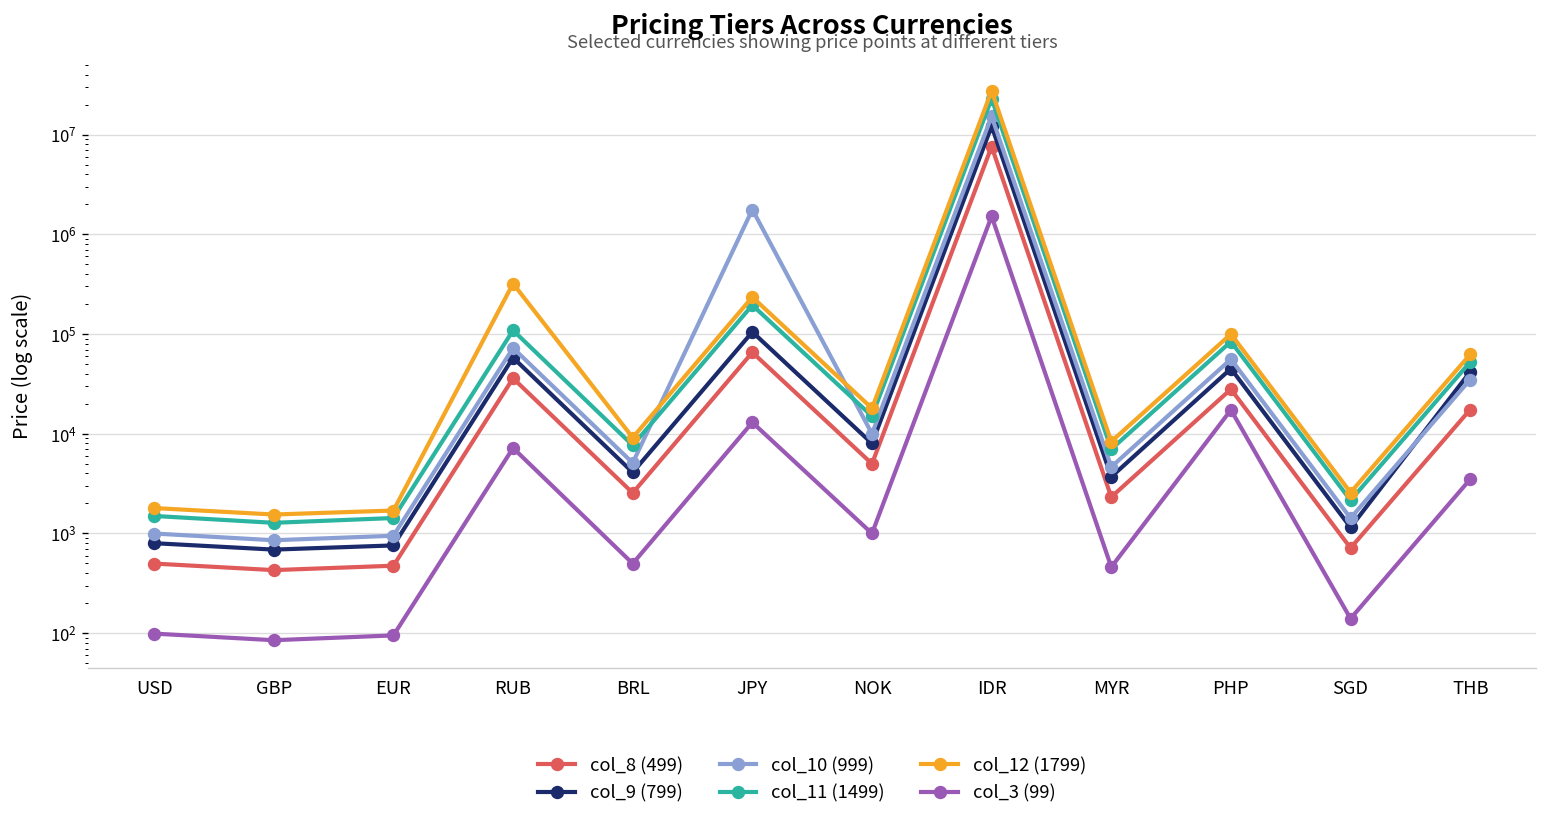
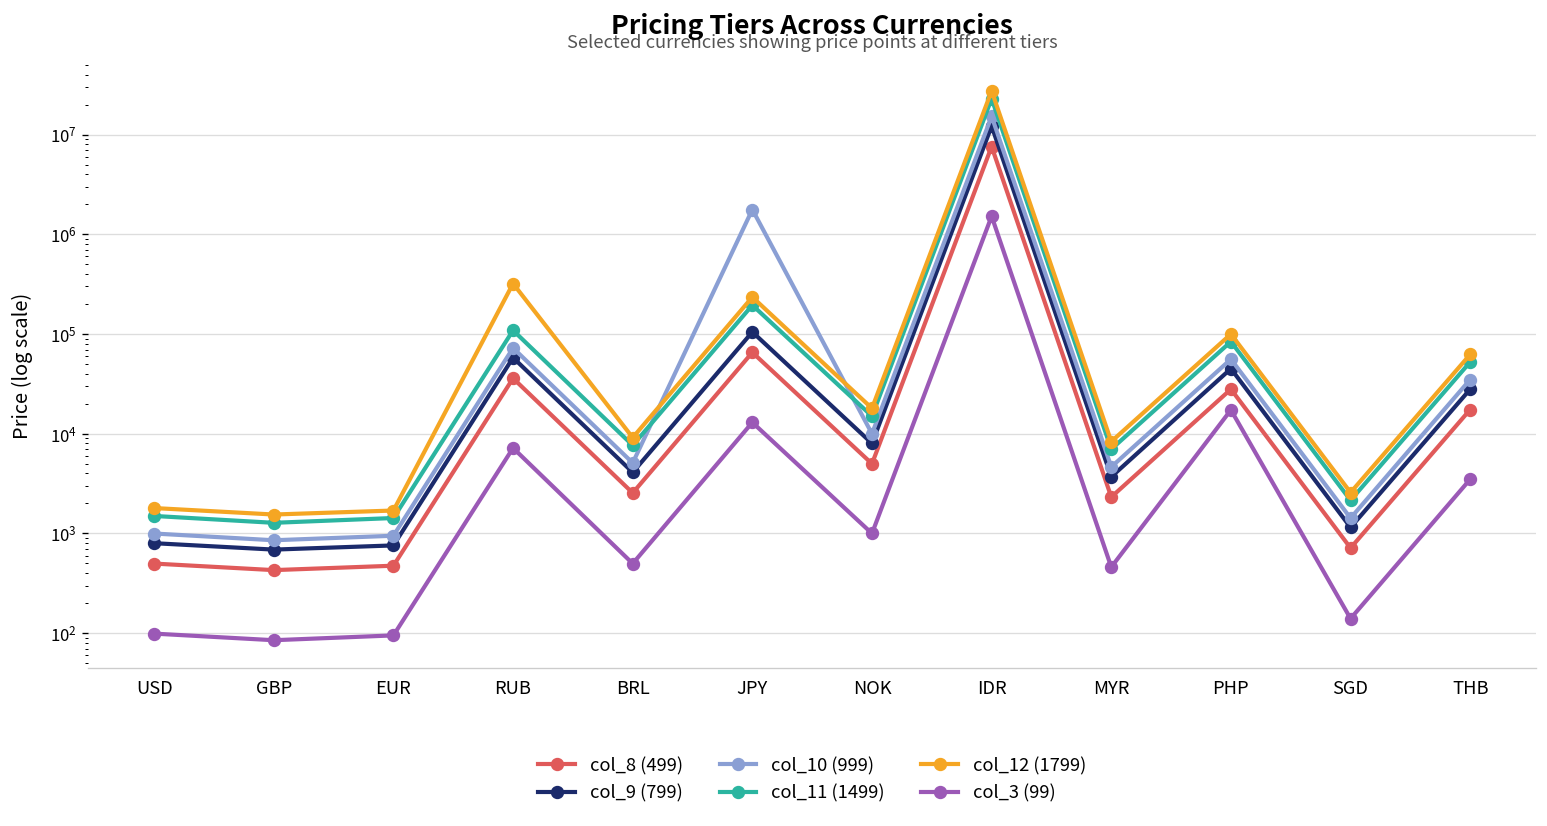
col_9 (799), THB: 40000 -> 28000
